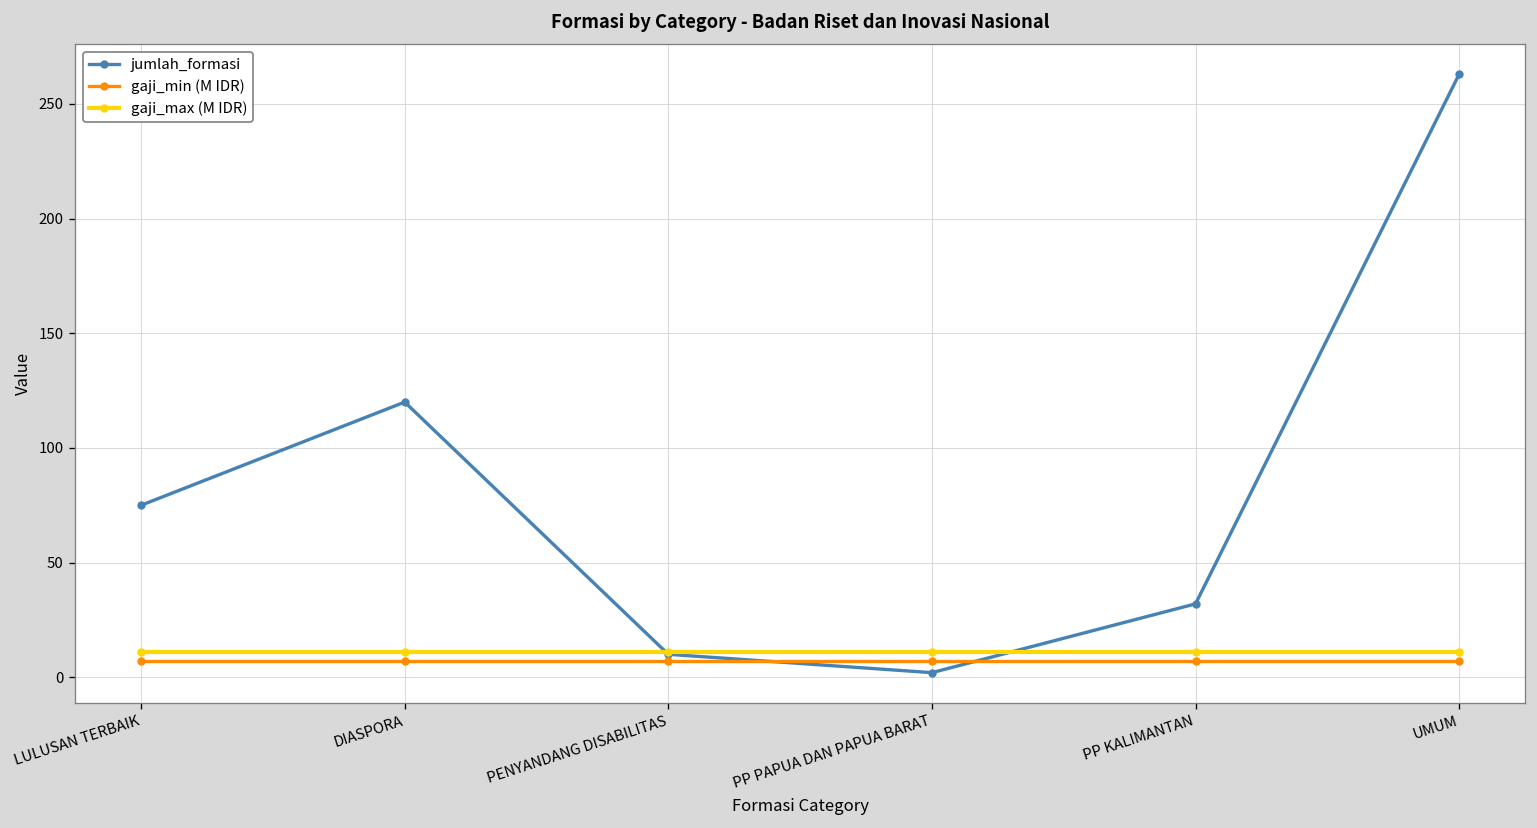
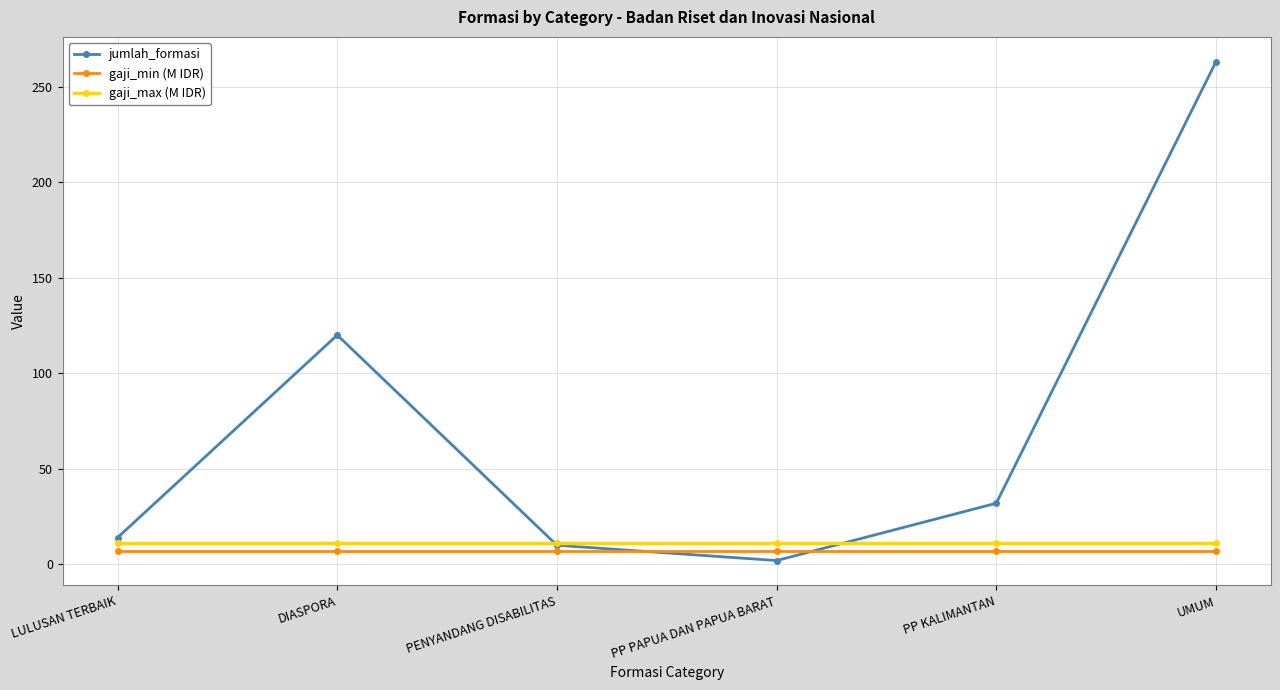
jumlah_formasi, LULUSAN TERBAIK: 75 -> 14
